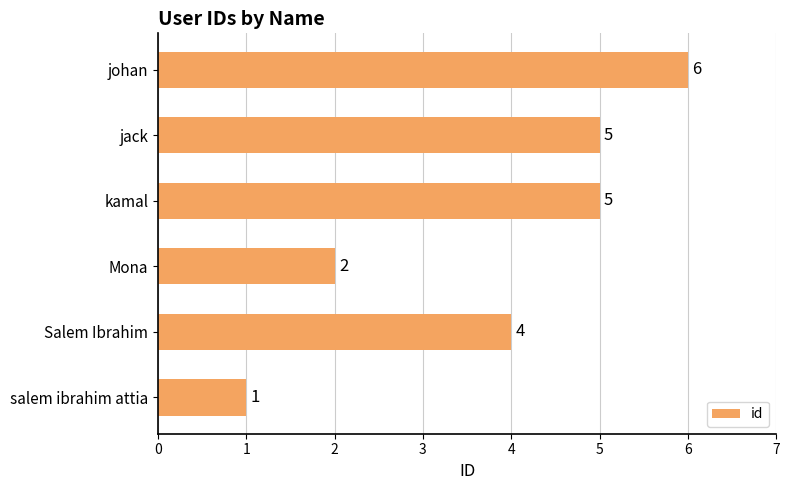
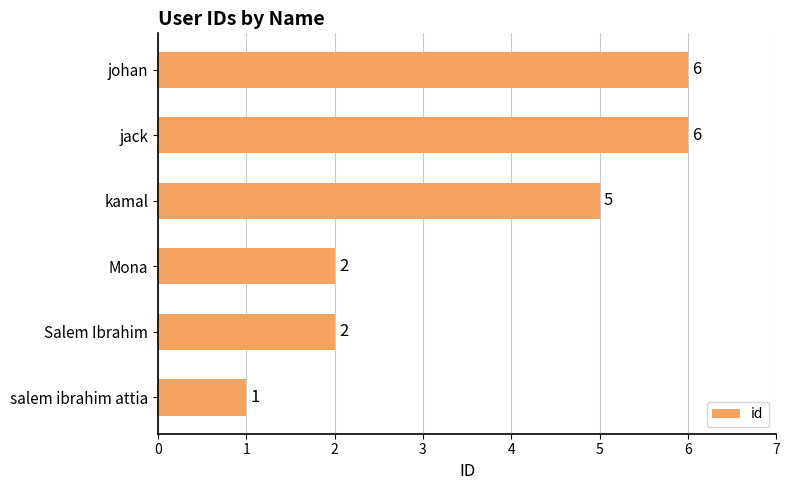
jack: 5 -> 6
Salem Ibrahim: 4 -> 2
